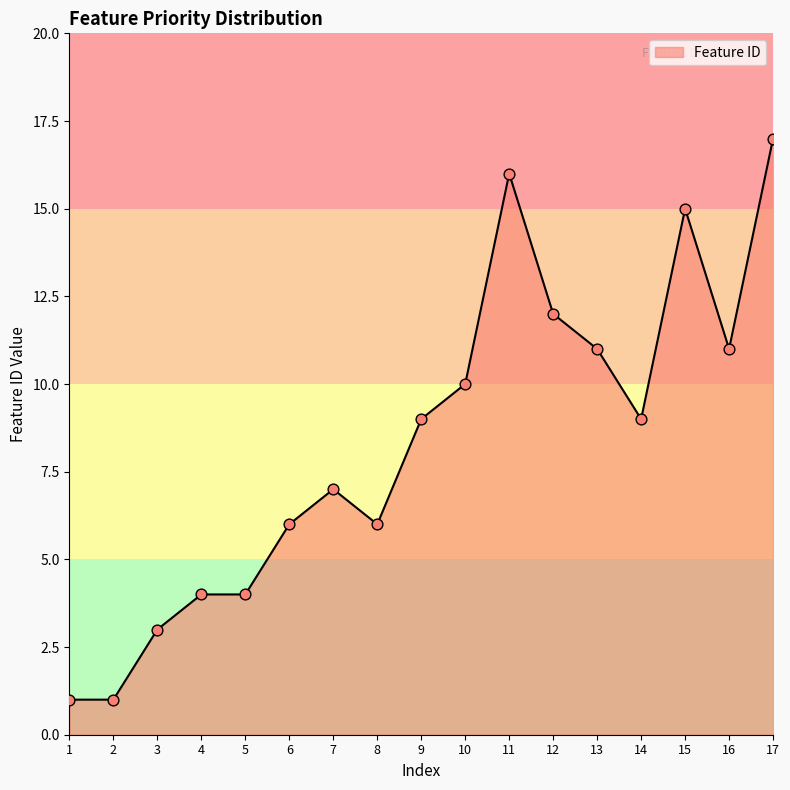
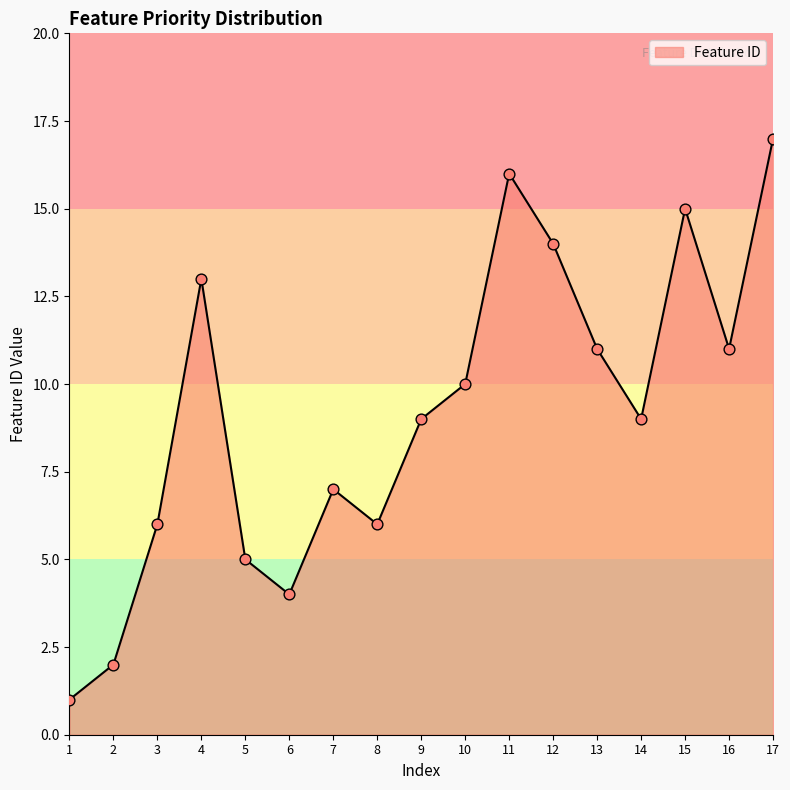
2: 1 -> 2
3: 3 -> 6
4: 4 -> 13
5: 4 -> 5
6: 6 -> 4
12: 12 -> 14
